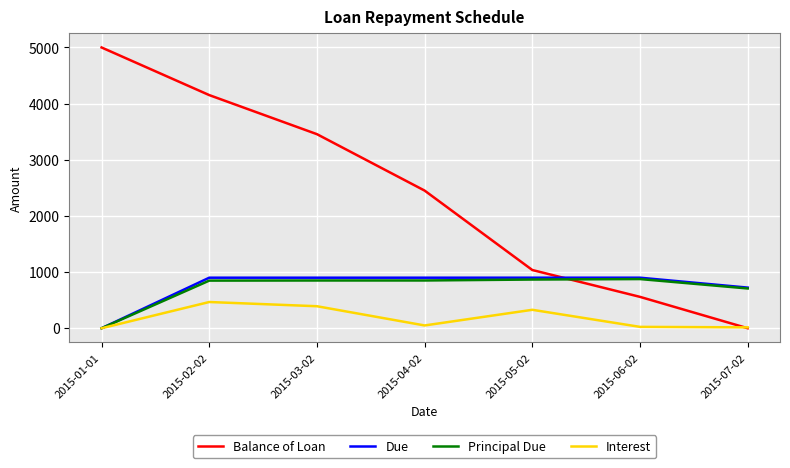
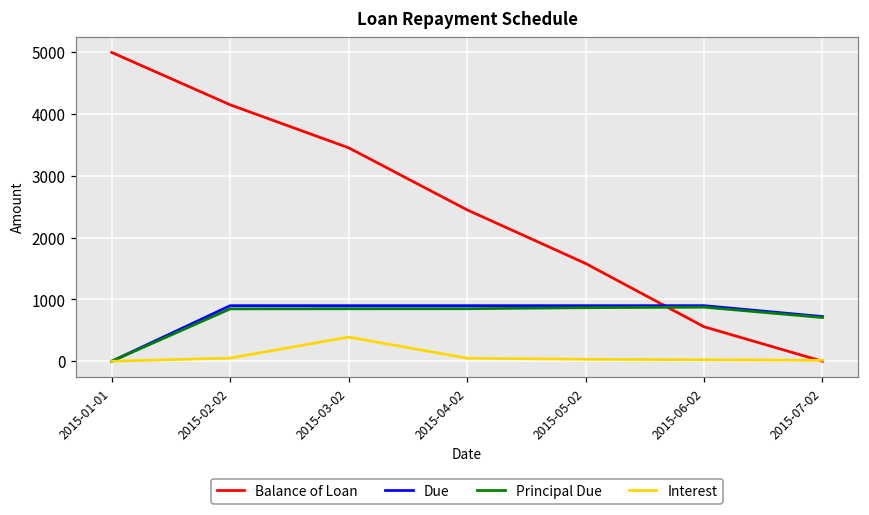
Interest, 2015-02-02: 500 -> 100
Balance of Loan, 2015-05-02: 1000 -> 1600
Interest, 2015-05-02: 300 -> 0
